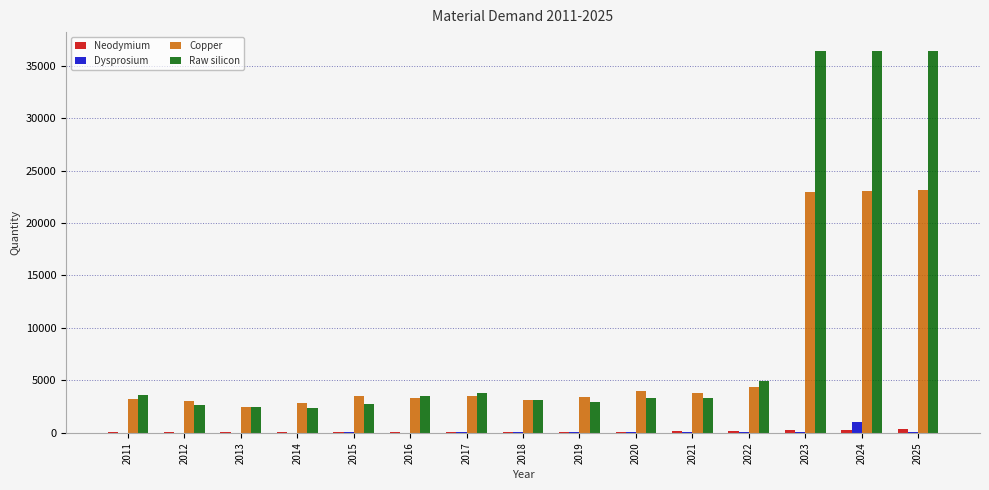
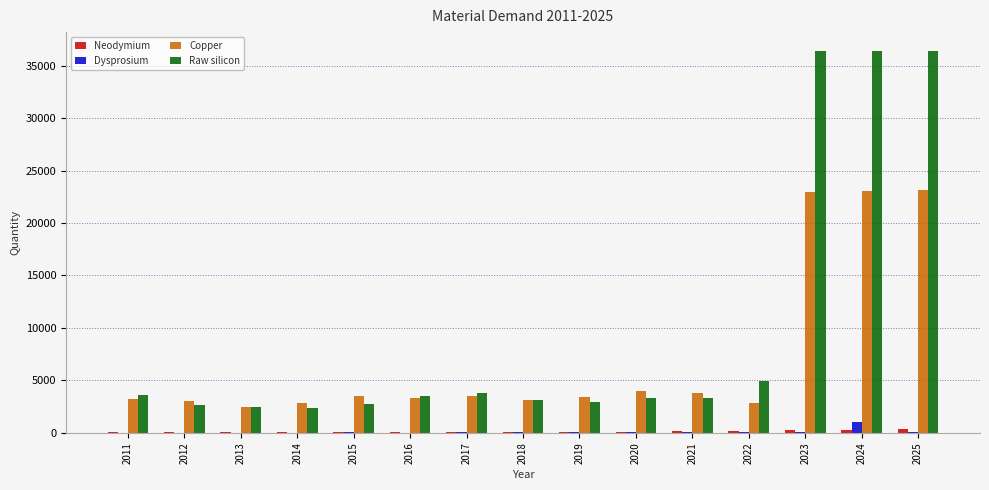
Copper, 2022: 4300 -> 2800
